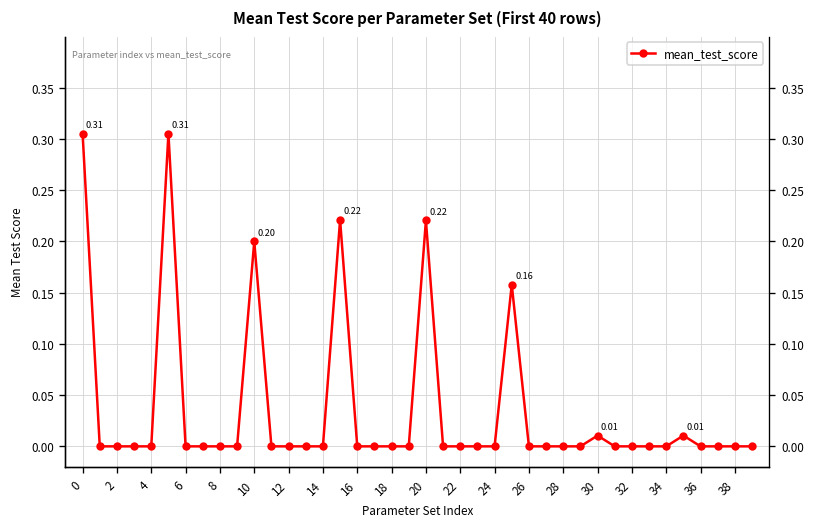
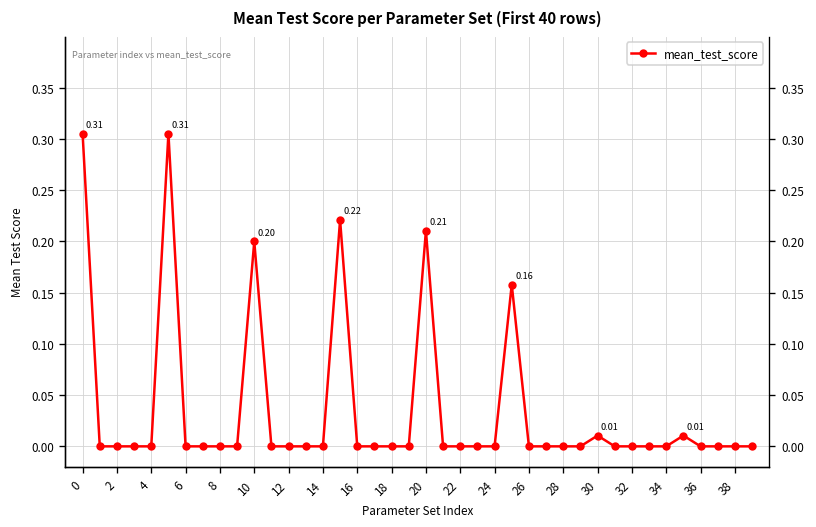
20: 0.22 -> 0.21
